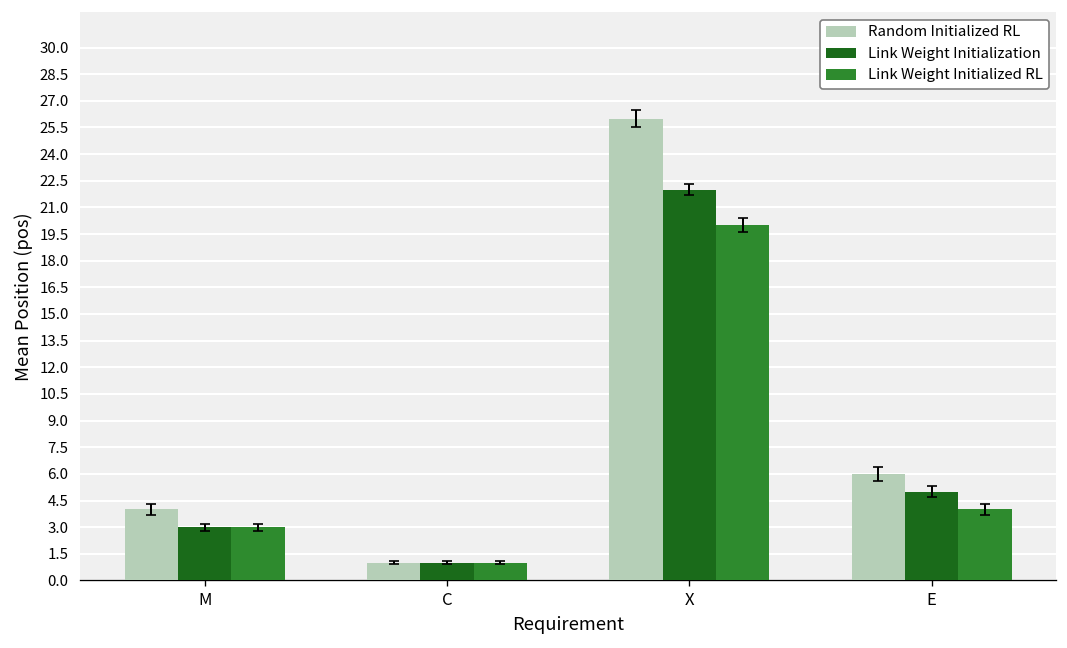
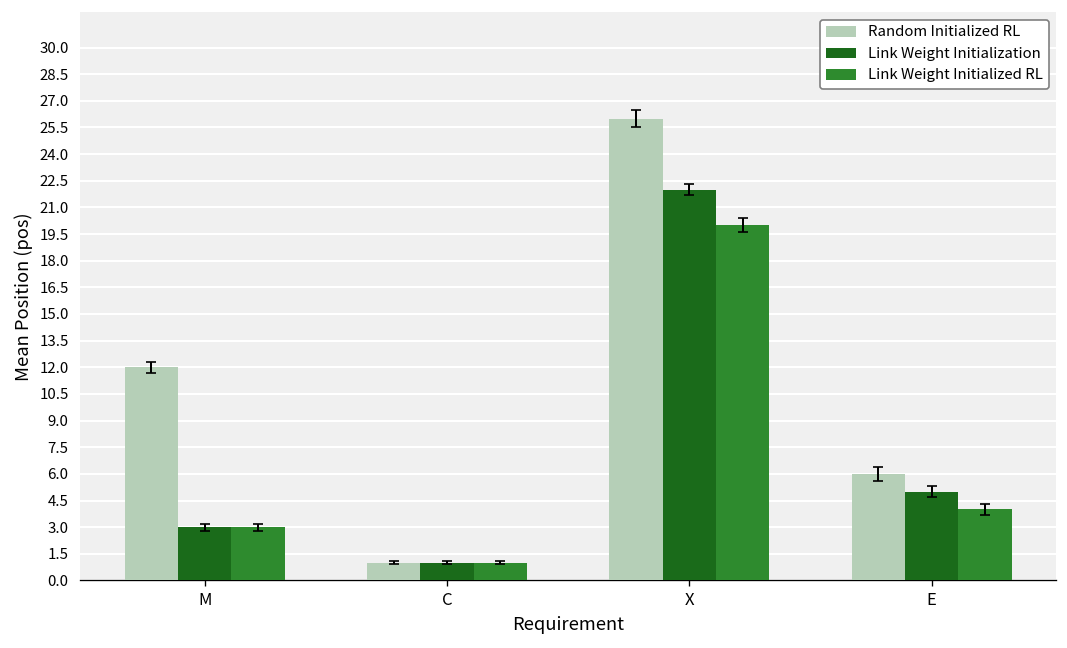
Random Initialized RL, M: 4 -> 12
